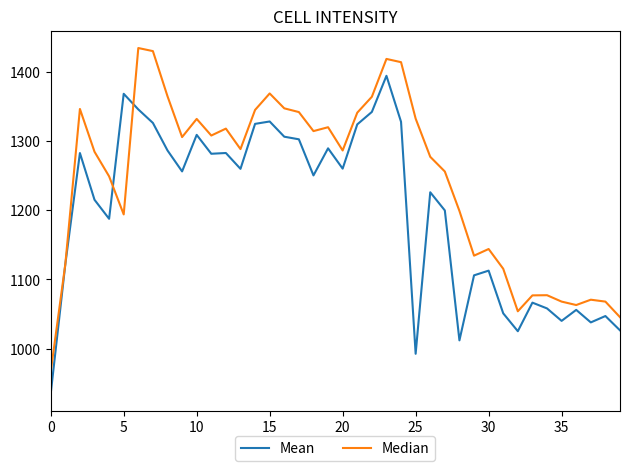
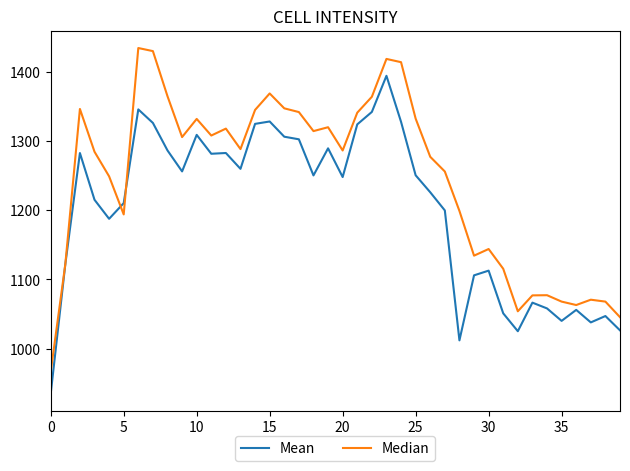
Mean, 5: 1370 -> 1210
Mean, 20: 1260 -> 1250
Mean, 25: 990 -> 1250
